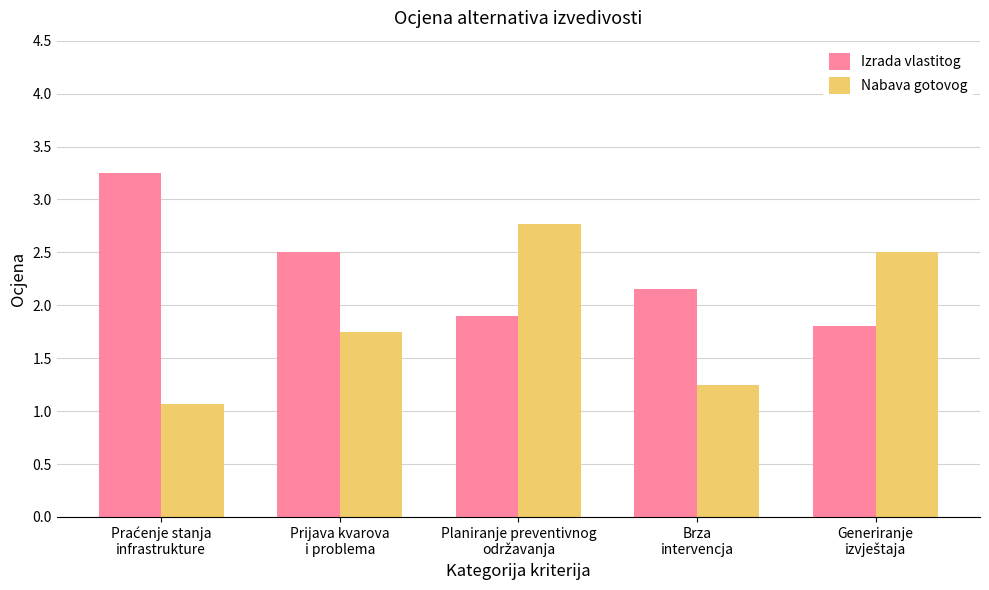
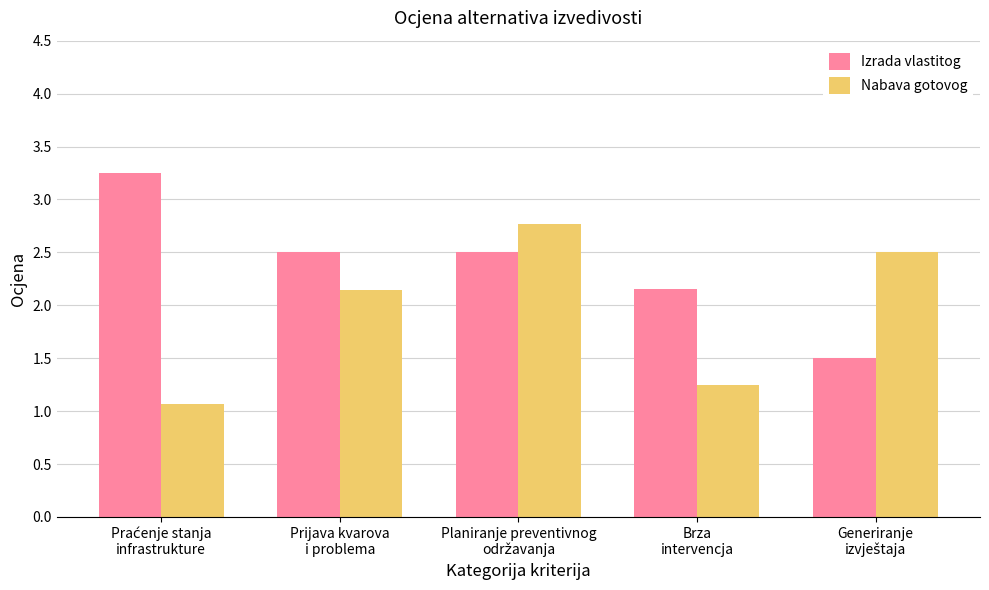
Nabava gotovog, Prijava kvarova i problema: 1.75 -> 2.14
Izrada vlastitog, Planiranje preventivnog održavanja: 1.9 -> 2.5
Izrada vlastitog, Generiranje izvještaja: 1.8 -> 1.5
